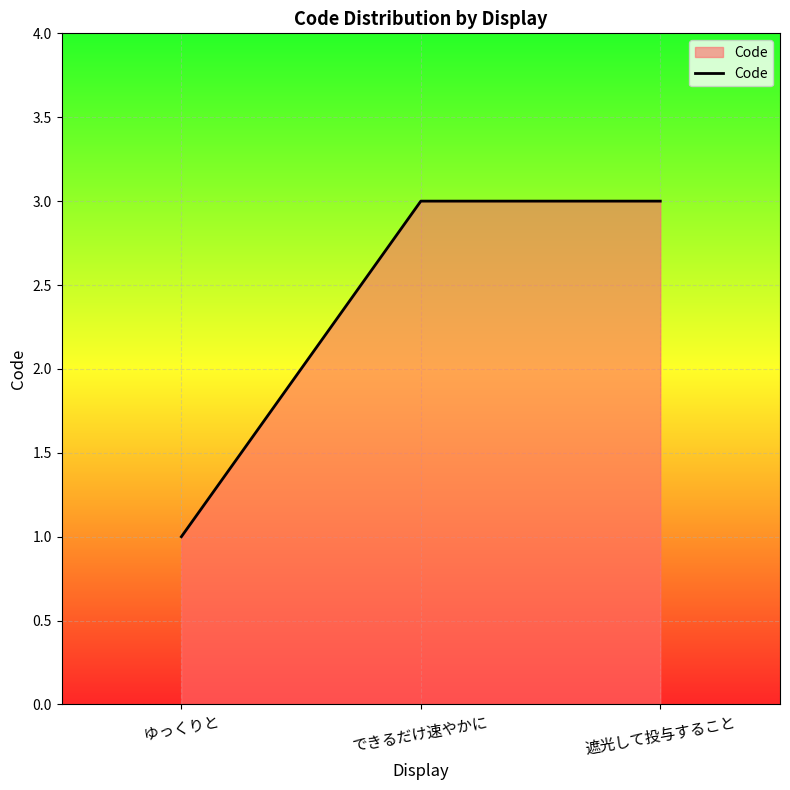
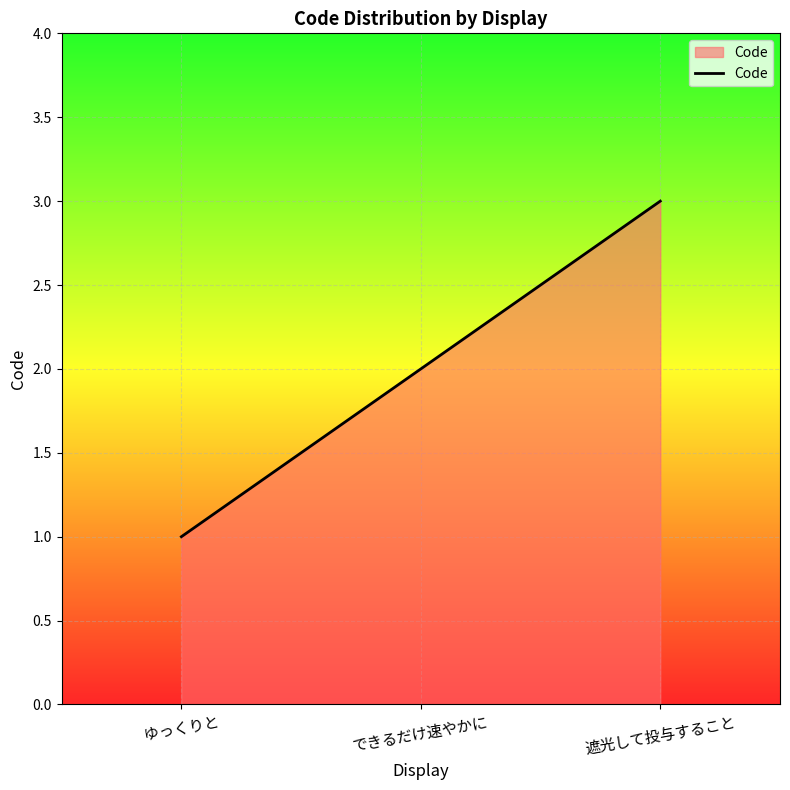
できるだけ速やかに: 3 -> 2
